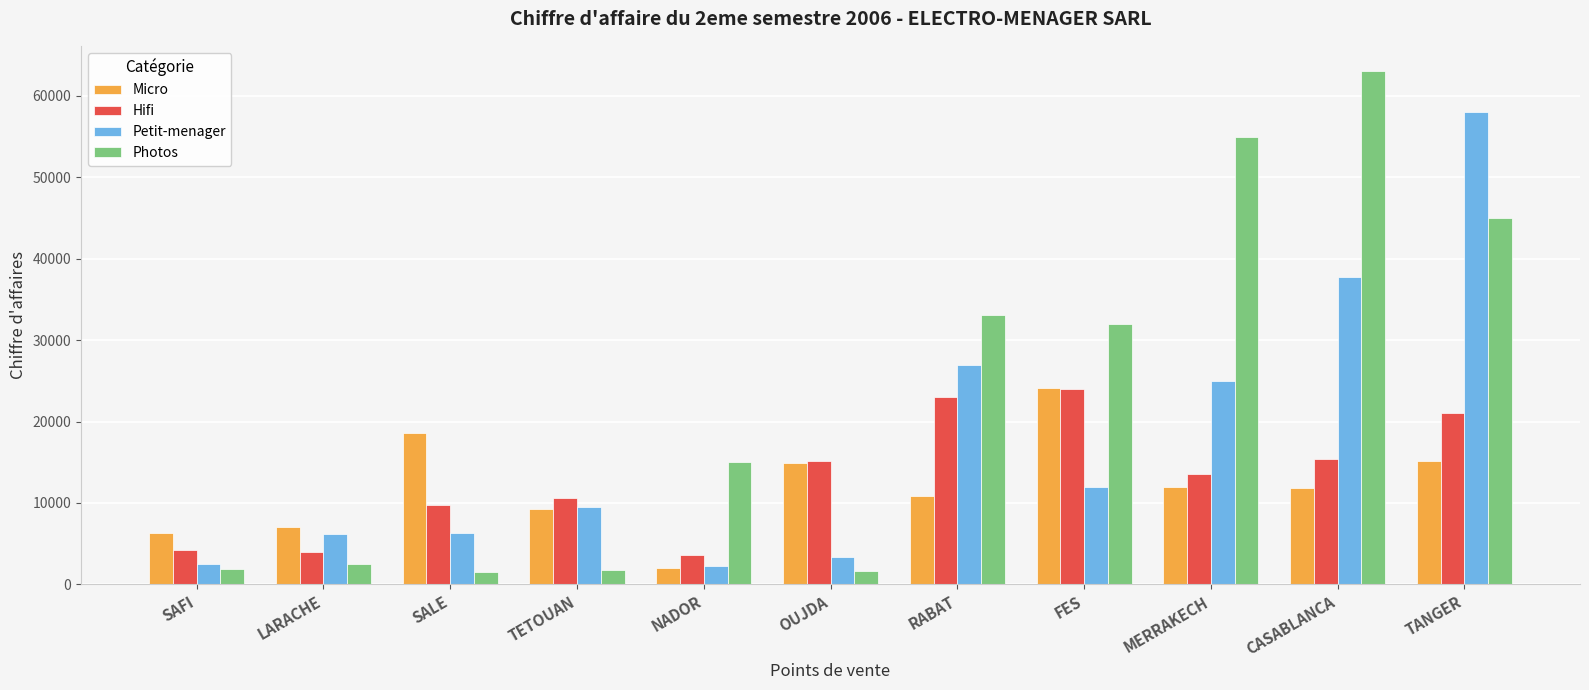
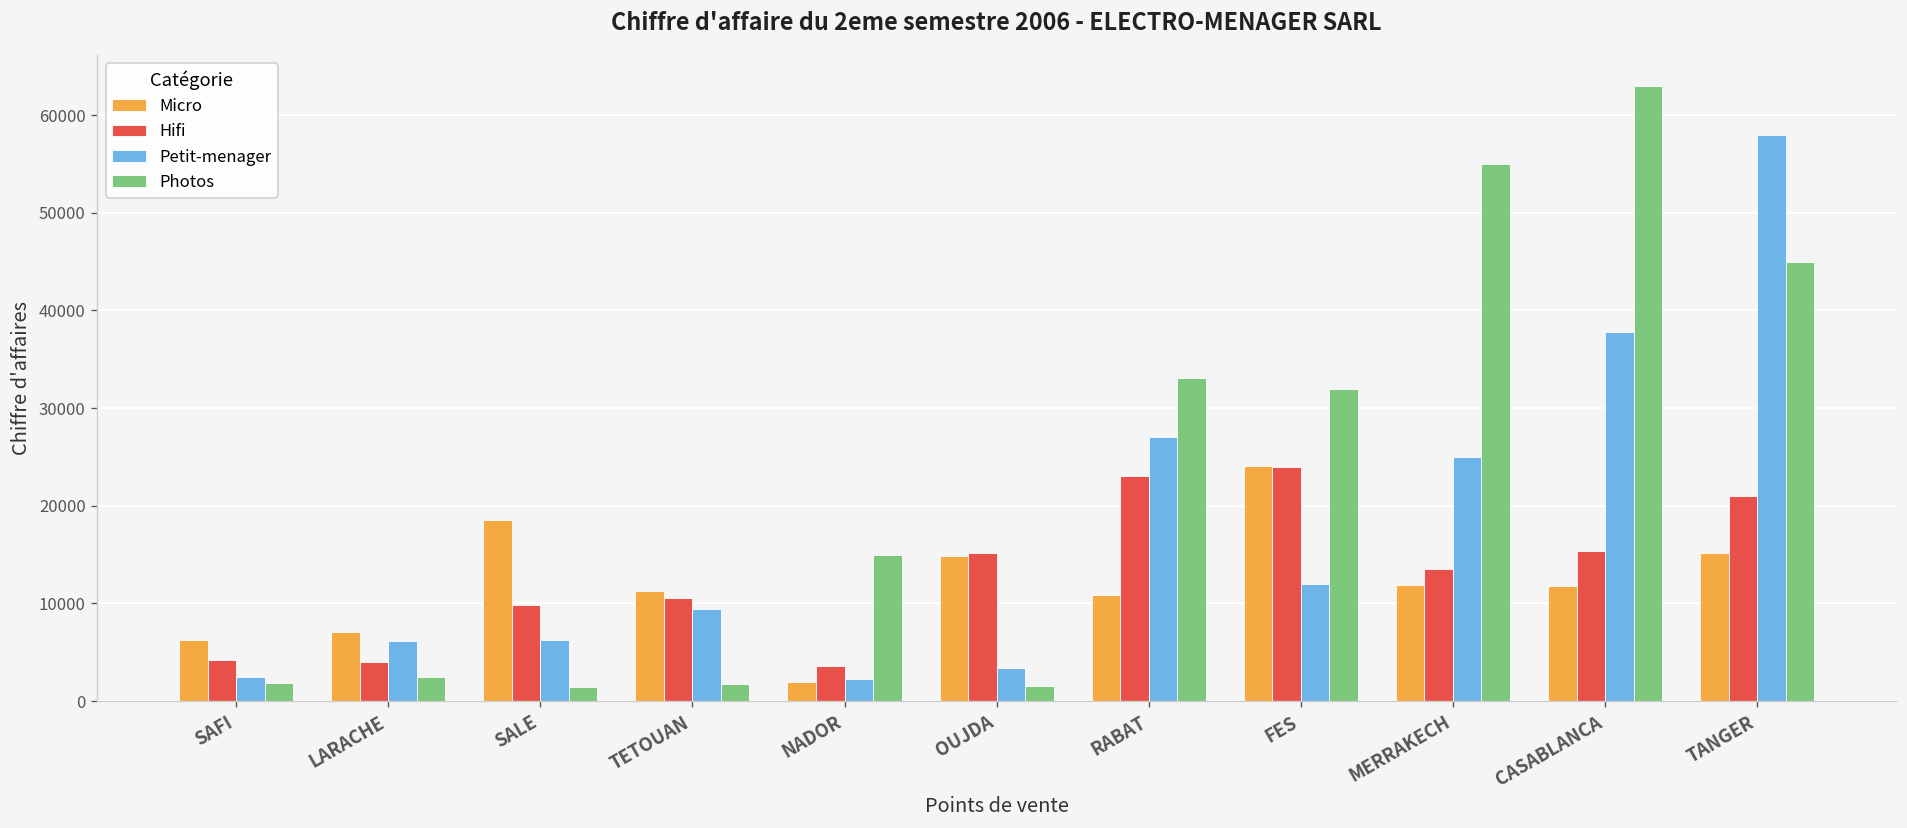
Micro, TETOUAN: 9000 -> 11000
